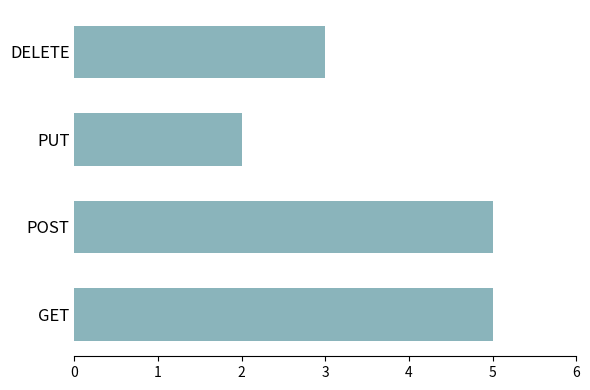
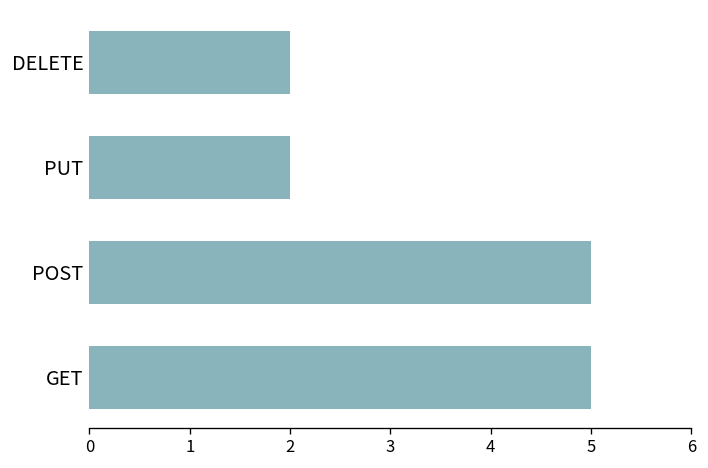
DELETE: 3 -> 2
